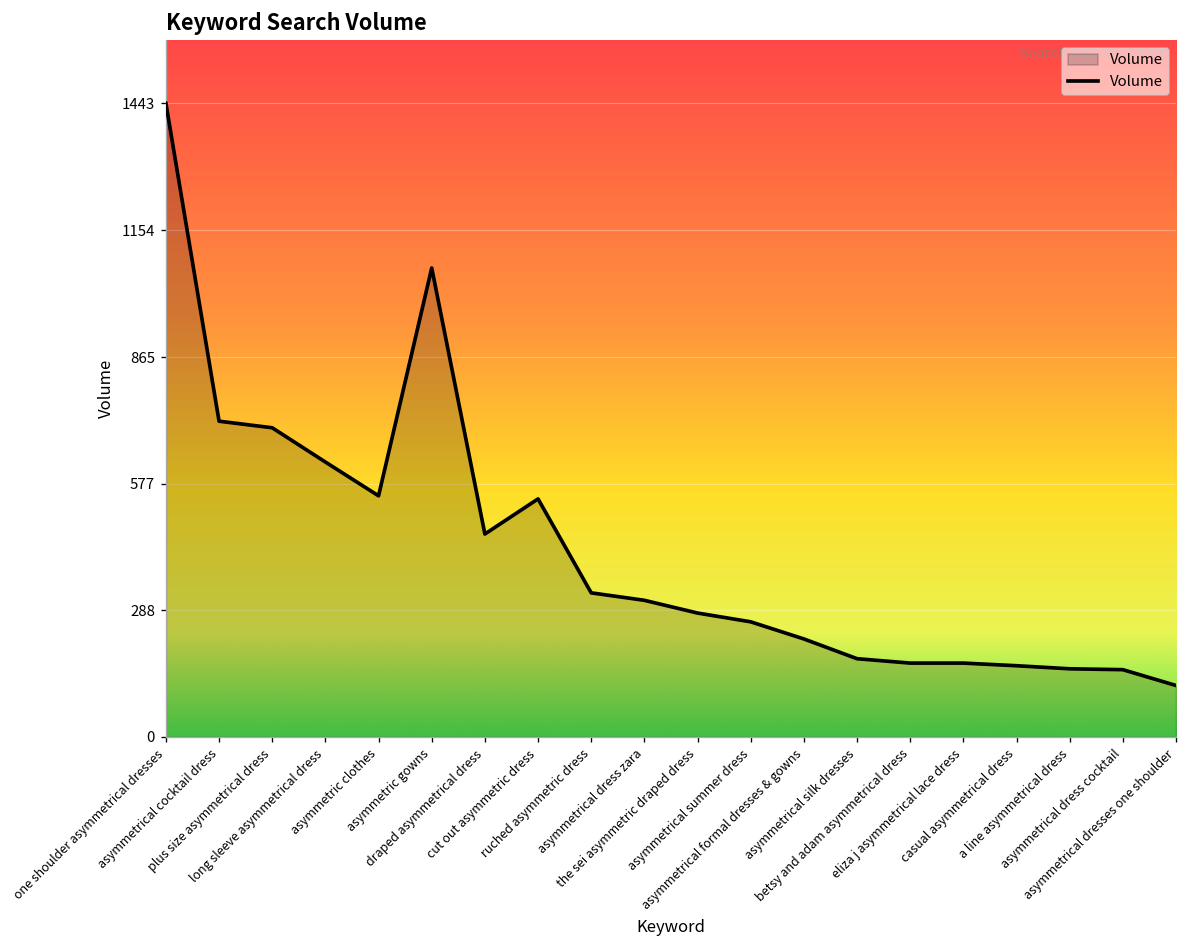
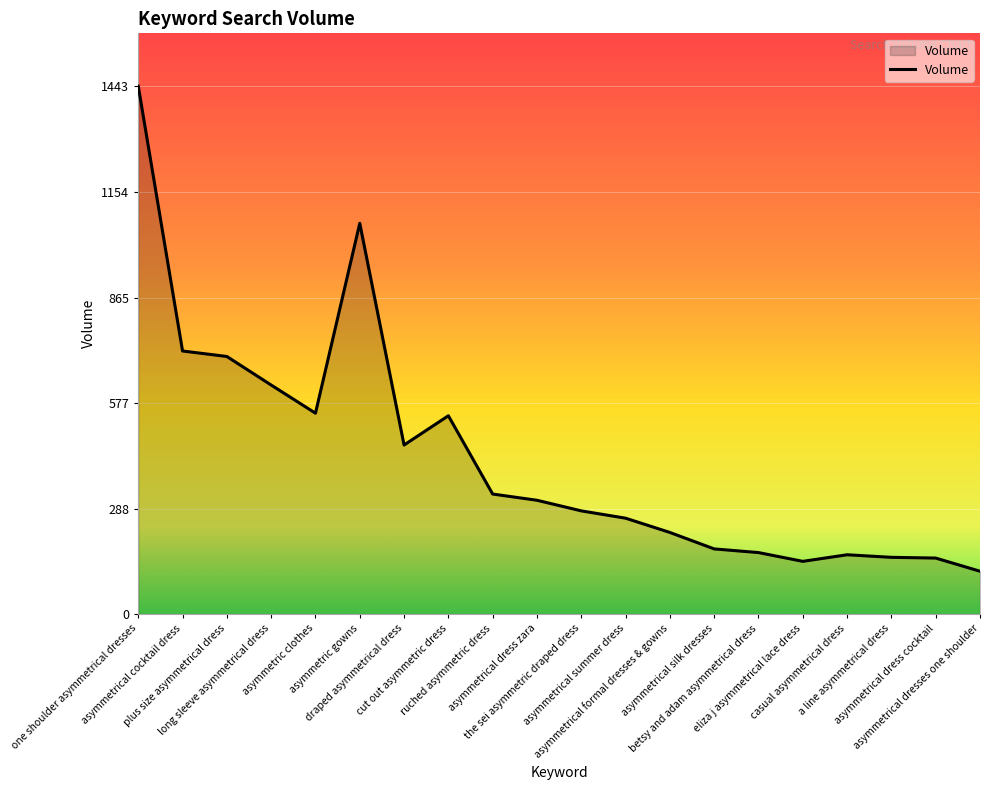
eliza j asymmetrical lace dress: 170 -> 140
